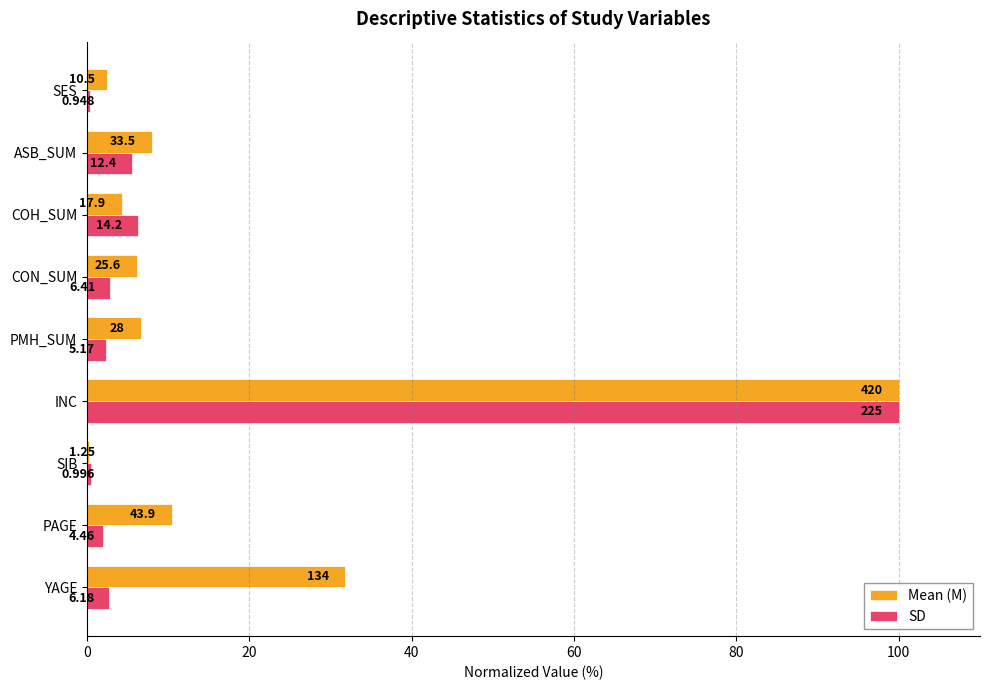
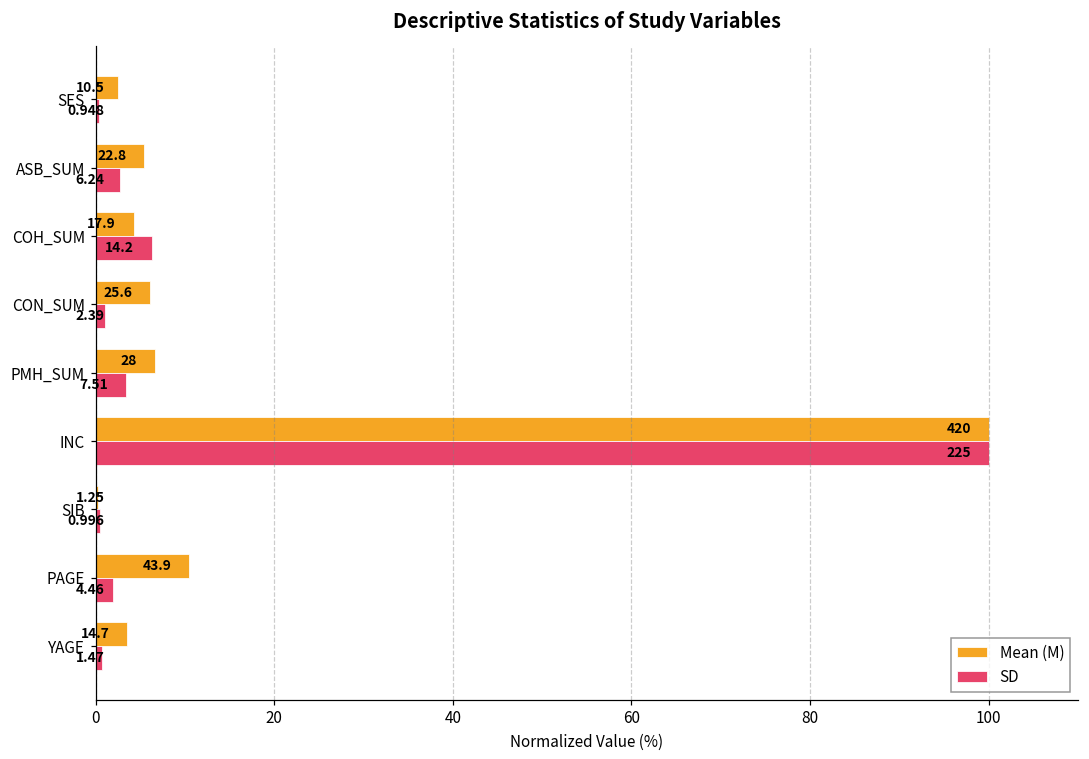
Mean (M), ASB_SUM: 33.5 -> 22.8
SD, ASB_SUM: 12.4 -> 6.24
SD, CON_SUM: 6.41 -> 2.39
SD, PMH_SUM: 5.17 -> 7.51
Mean (M), YAGE: 134 -> 14.7
SD, YAGE: 6.18 -> 1.47
